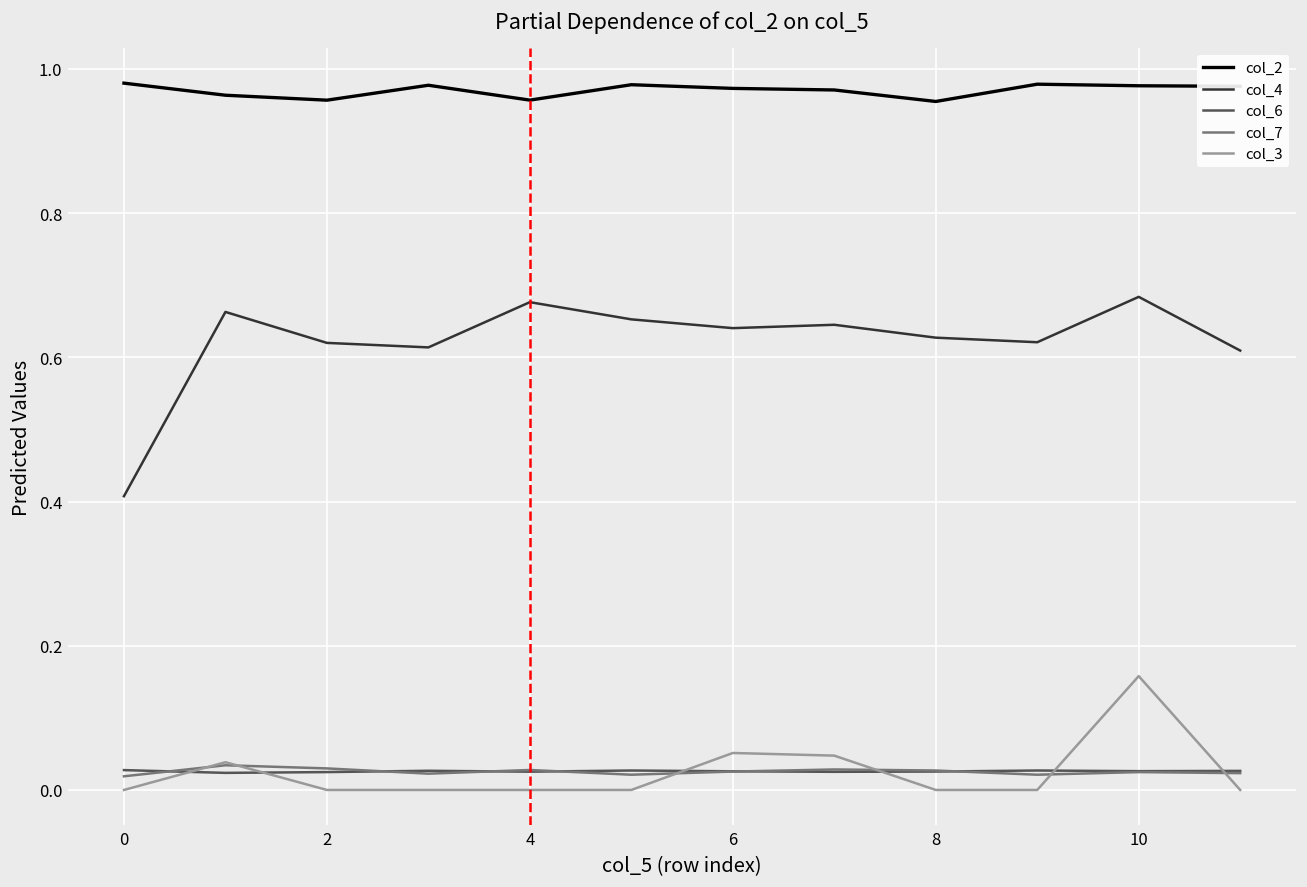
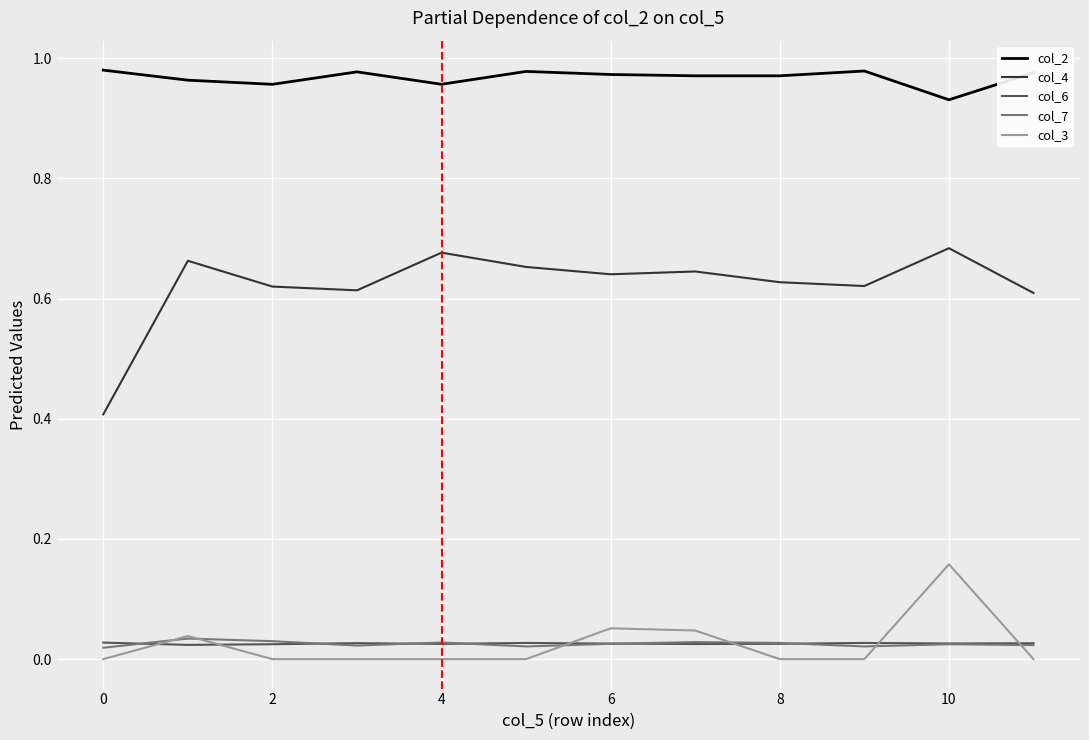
col_2, 8: 0.95 -> 0.97
col_2, 10: 0.98 -> 0.93
